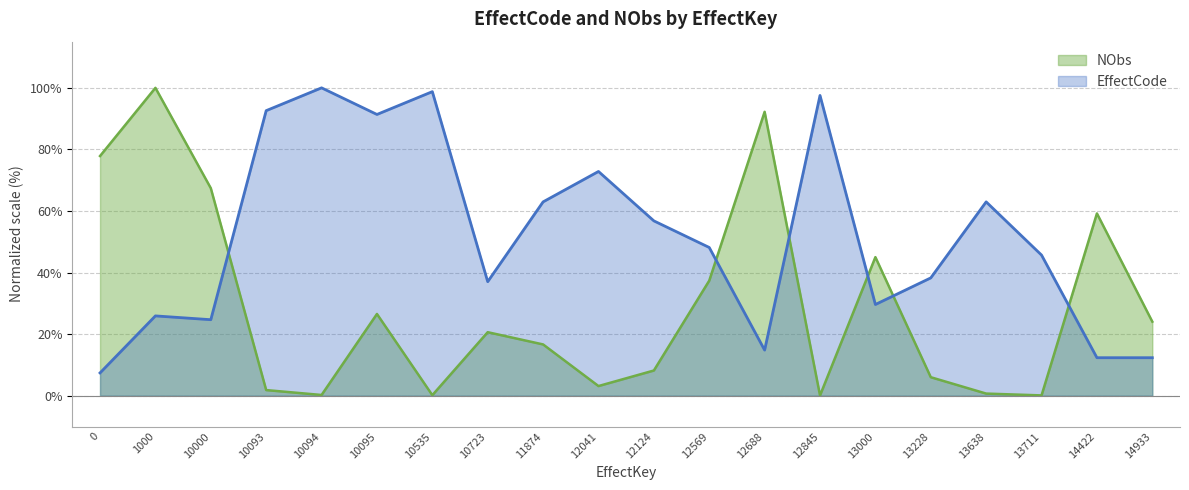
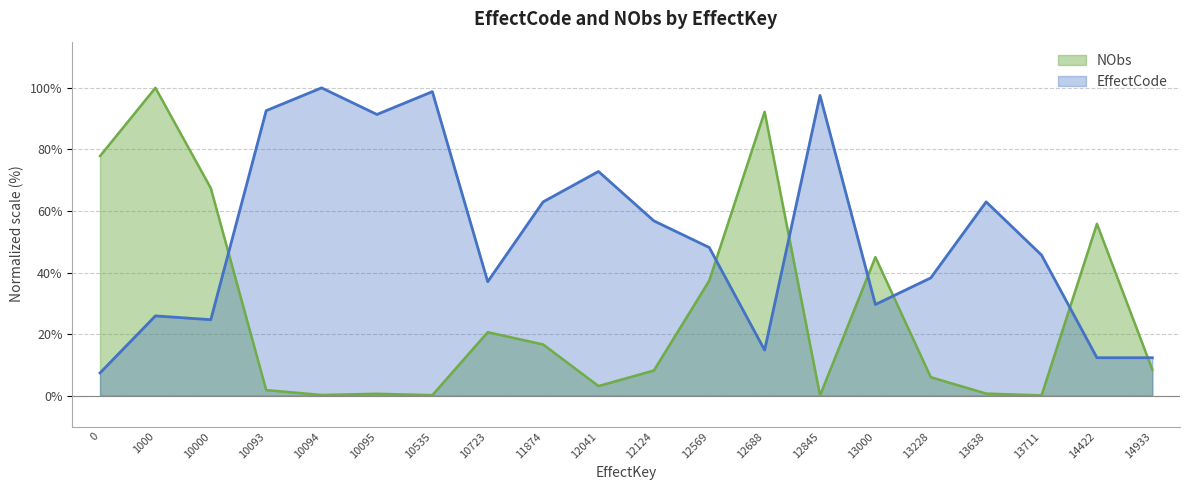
NObs, 10095: 27% -> 1%
NObs, 14422: 59% -> 56%
NObs, 14933: 24% -> 8%
